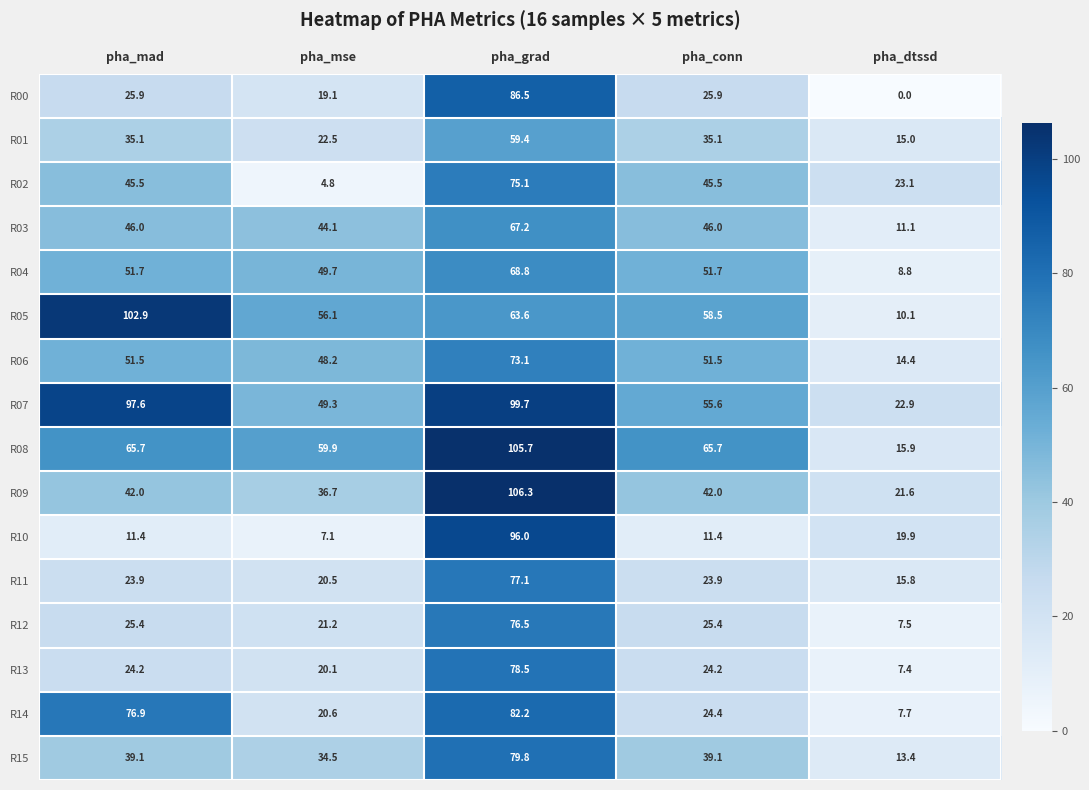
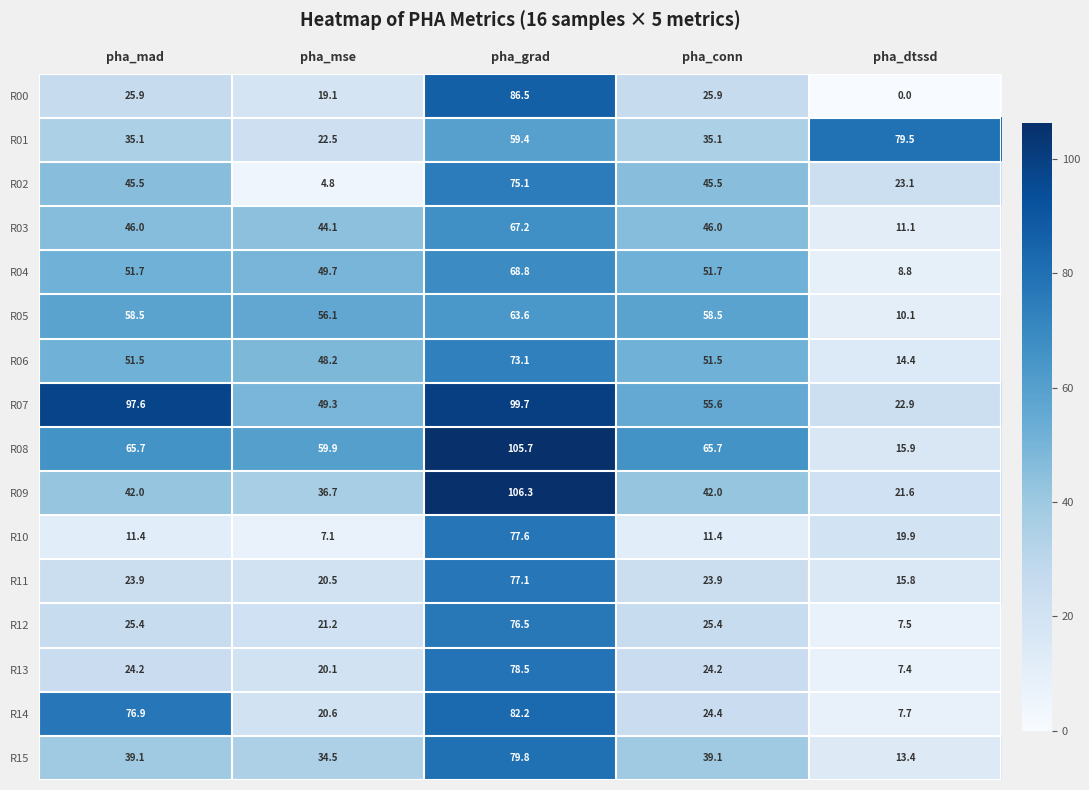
R01, pha_dtssd: 15.0 -> 79.5
R05, pha_mad: 102.9 -> 58.5
R10, pha_grad: 96.0 -> 77.6
